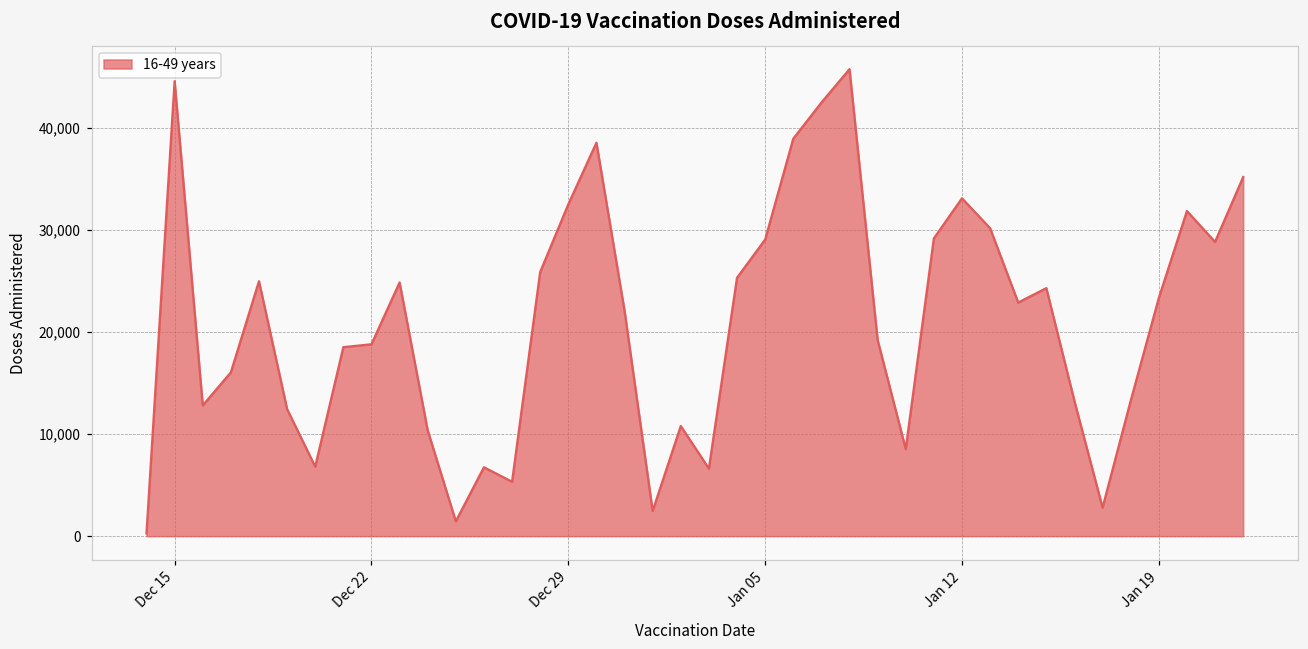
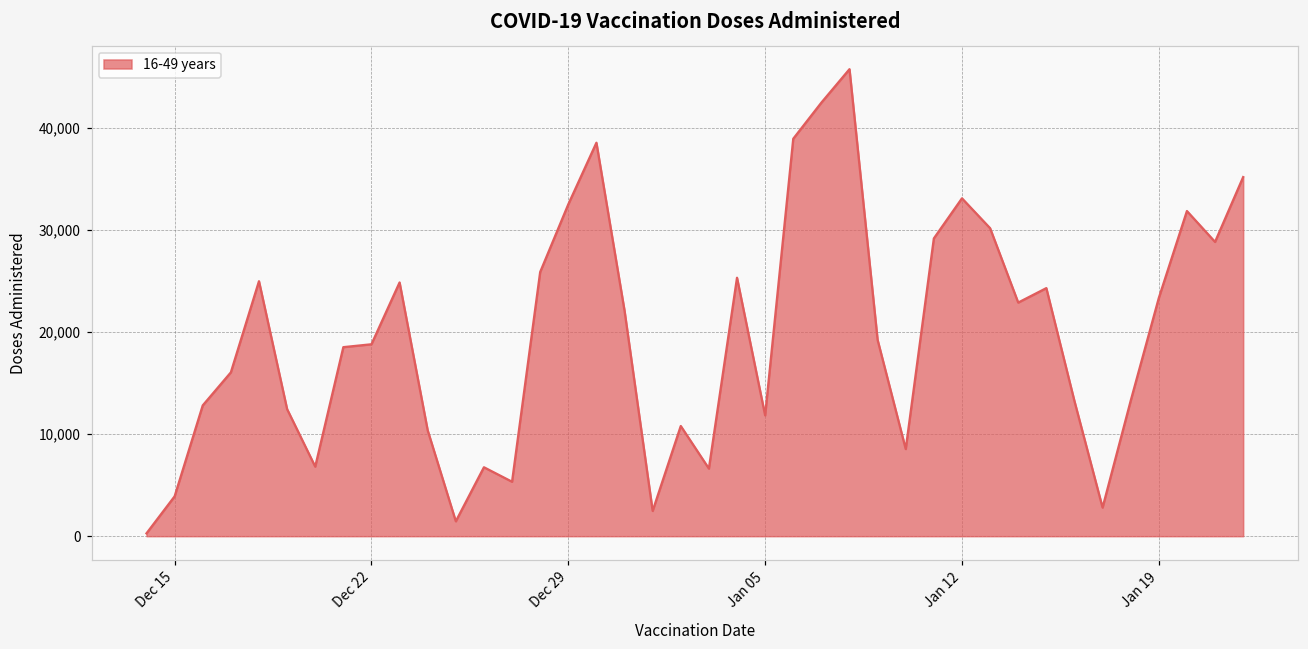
Dec 15: 45,000 -> 4,000
Jan 05: 29,000 -> 12,000
